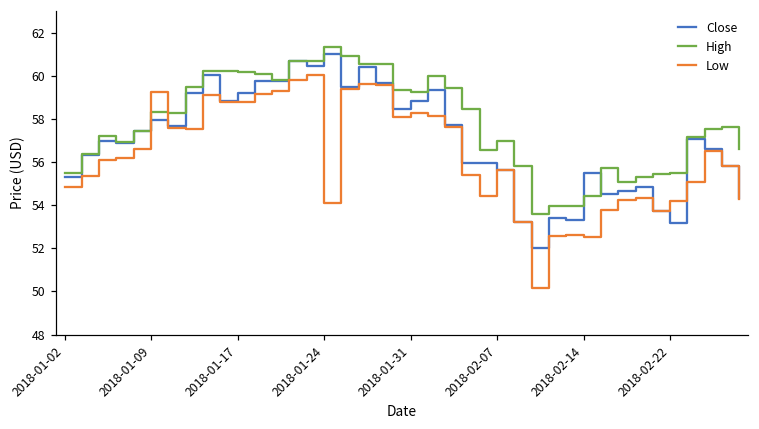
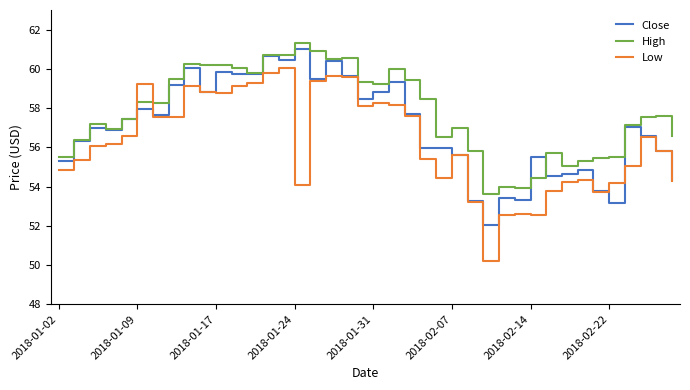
Close, 2018-01-17: 59.2 -> 59.9
